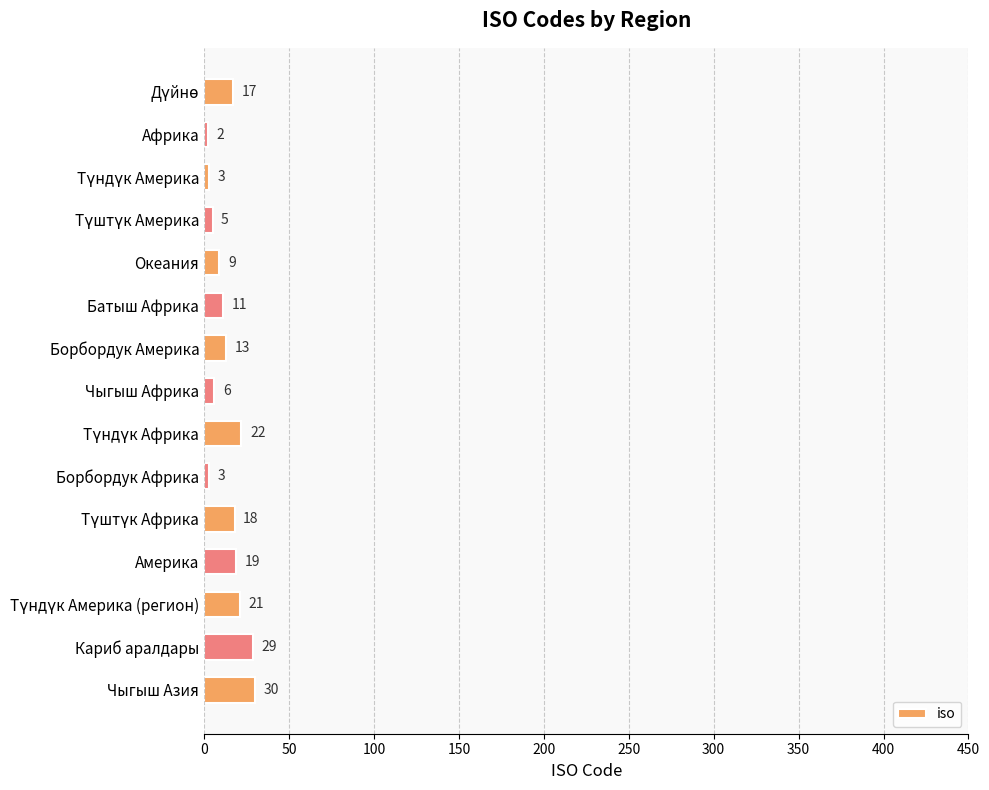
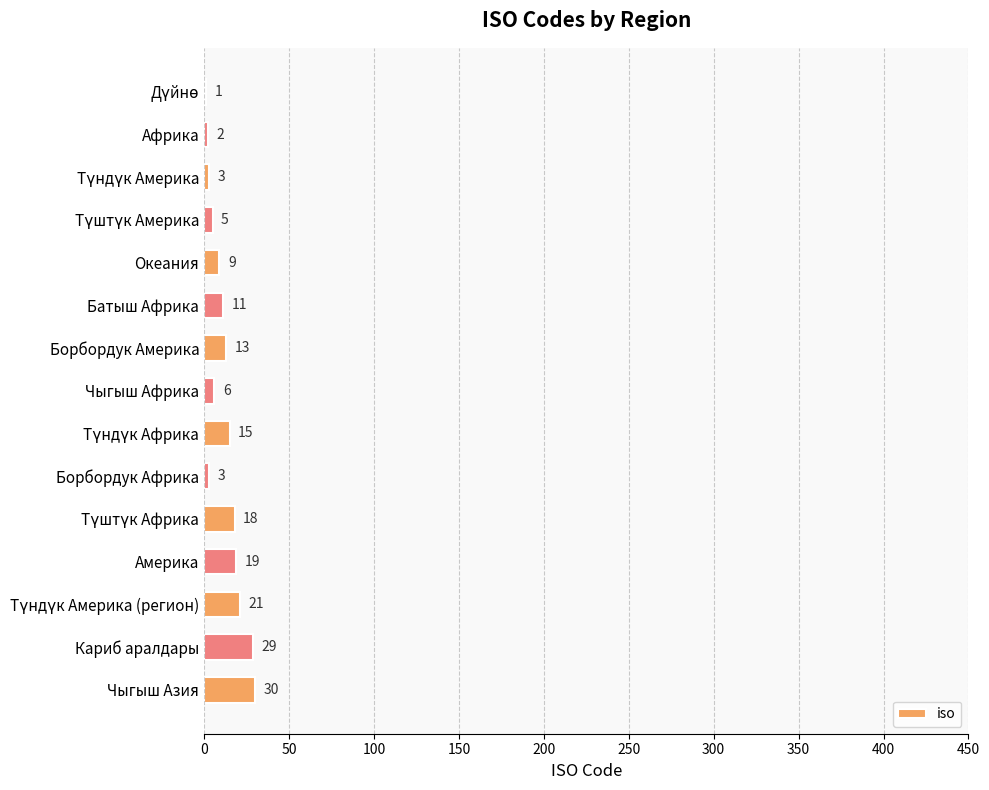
Дүйнө: 17 -> 1
Түндүк Африка: 22 -> 15
